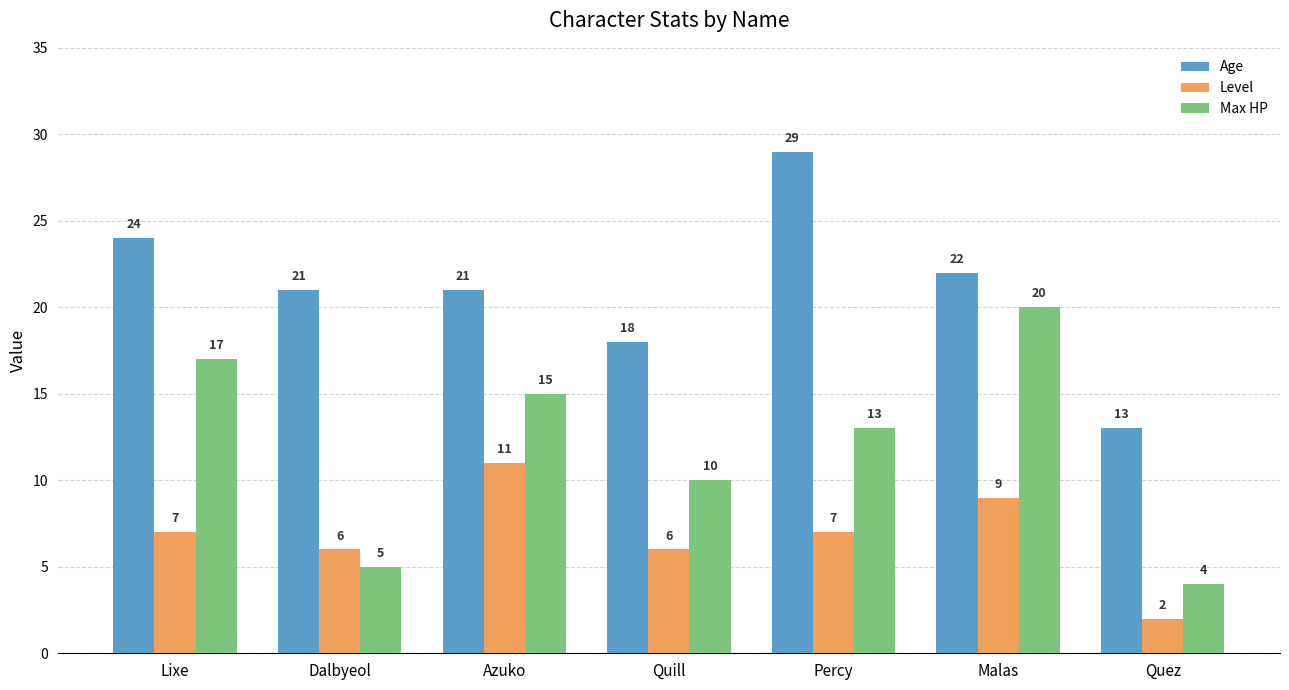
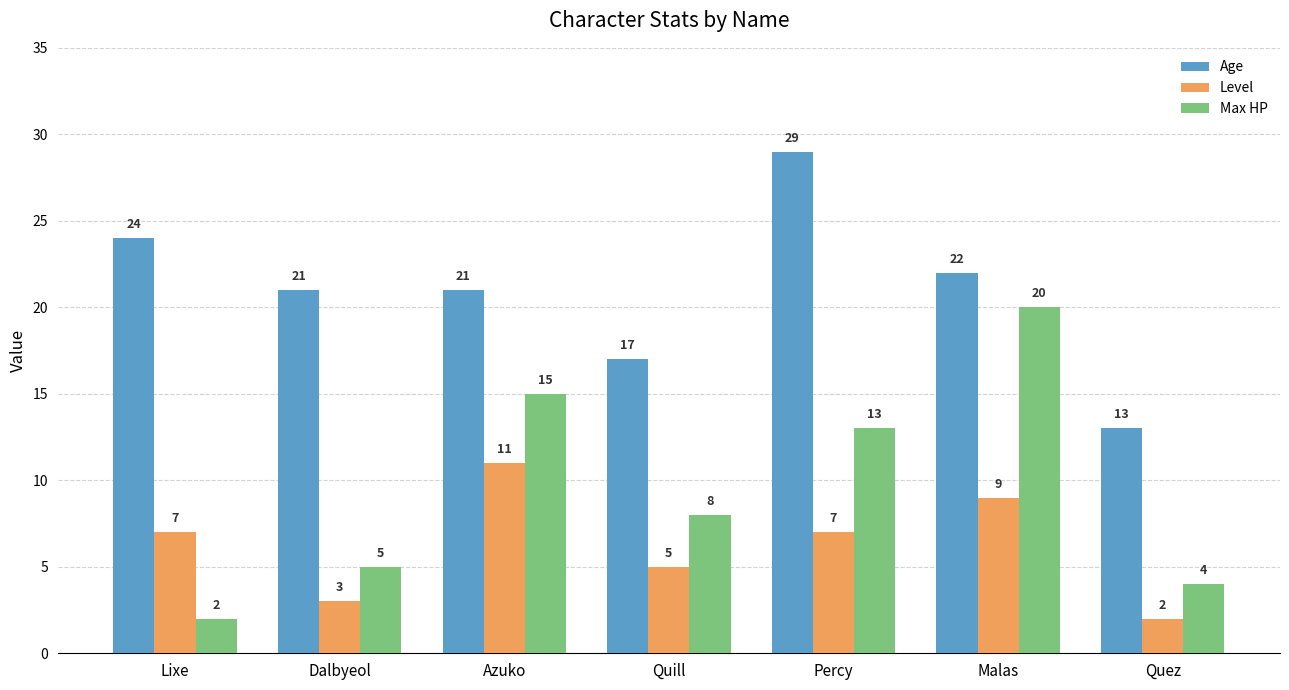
Max HP, Lixe: 17 -> 2
Level, Dalbyeol: 6 -> 3
Age, Quill: 18 -> 17
Level, Quill: 6 -> 5
Max HP, Quill: 10 -> 8
